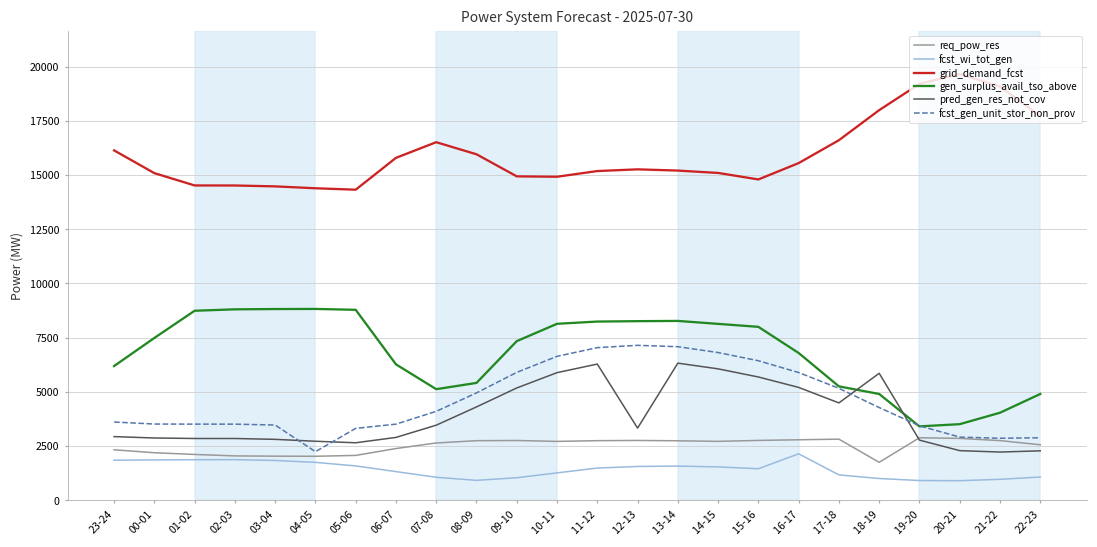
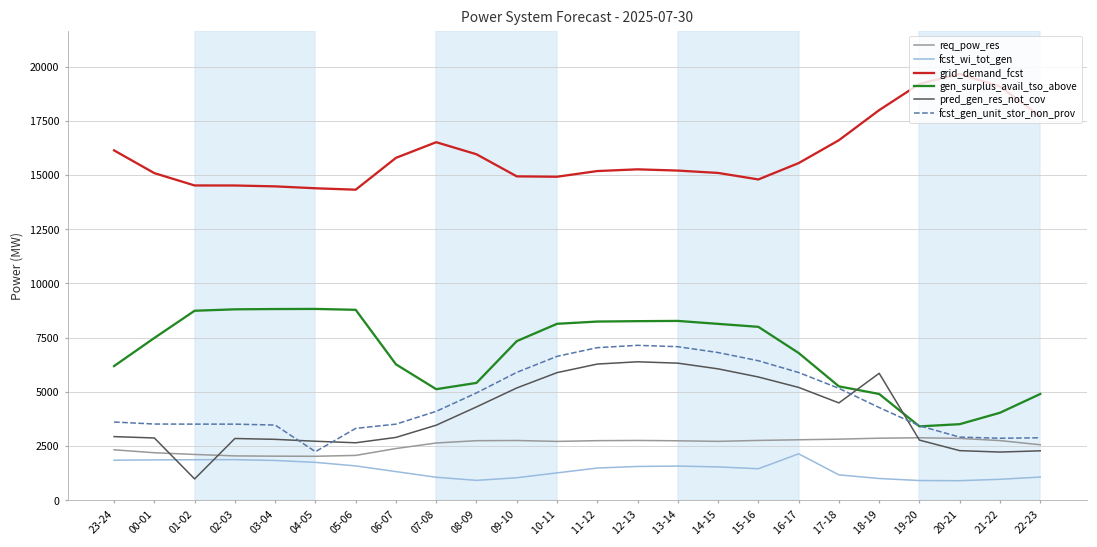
pred_gen_res_not_cov, 01-02: 2800 -> 1000
pred_gen_res_not_cov, 12-13: 3300 -> 6400
req_pow_res, 18-19: 1700 -> 2900
